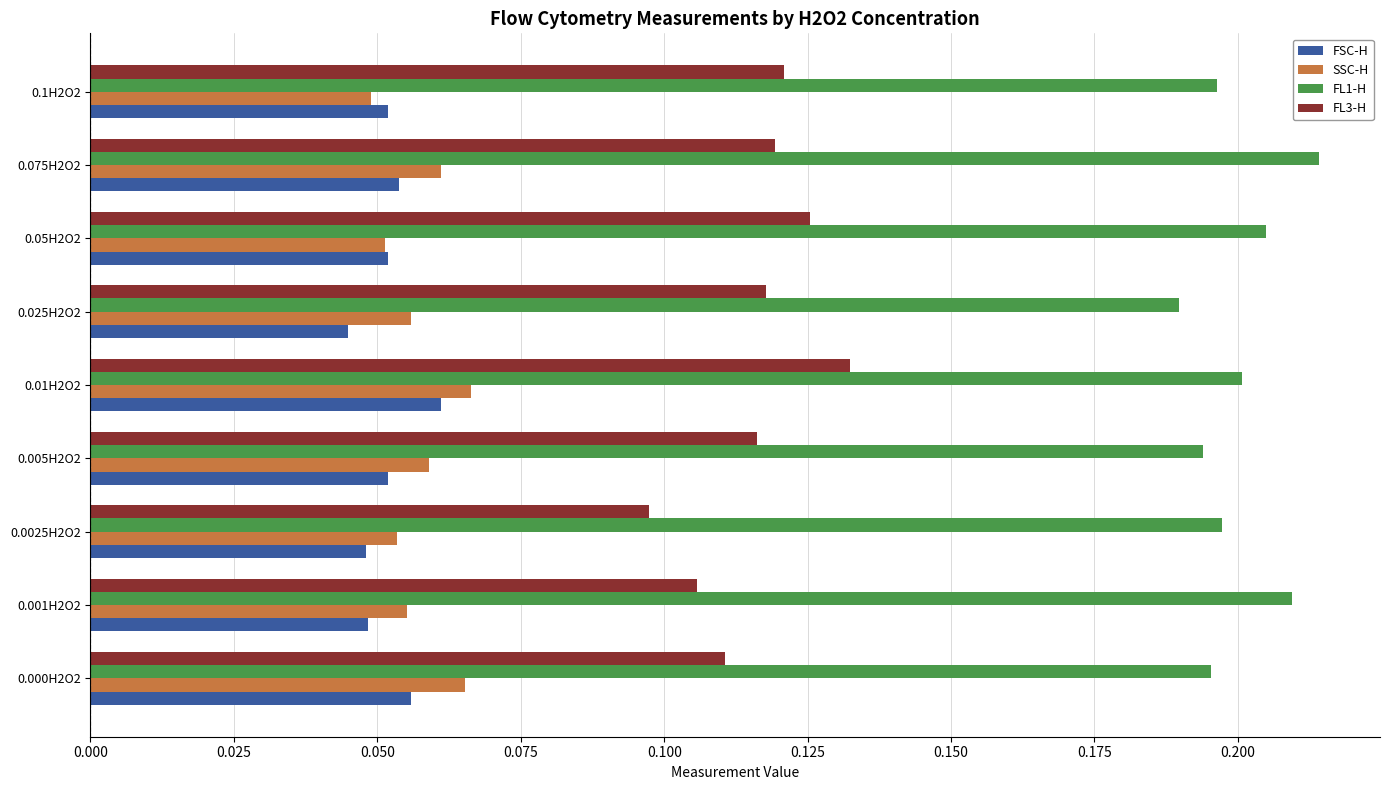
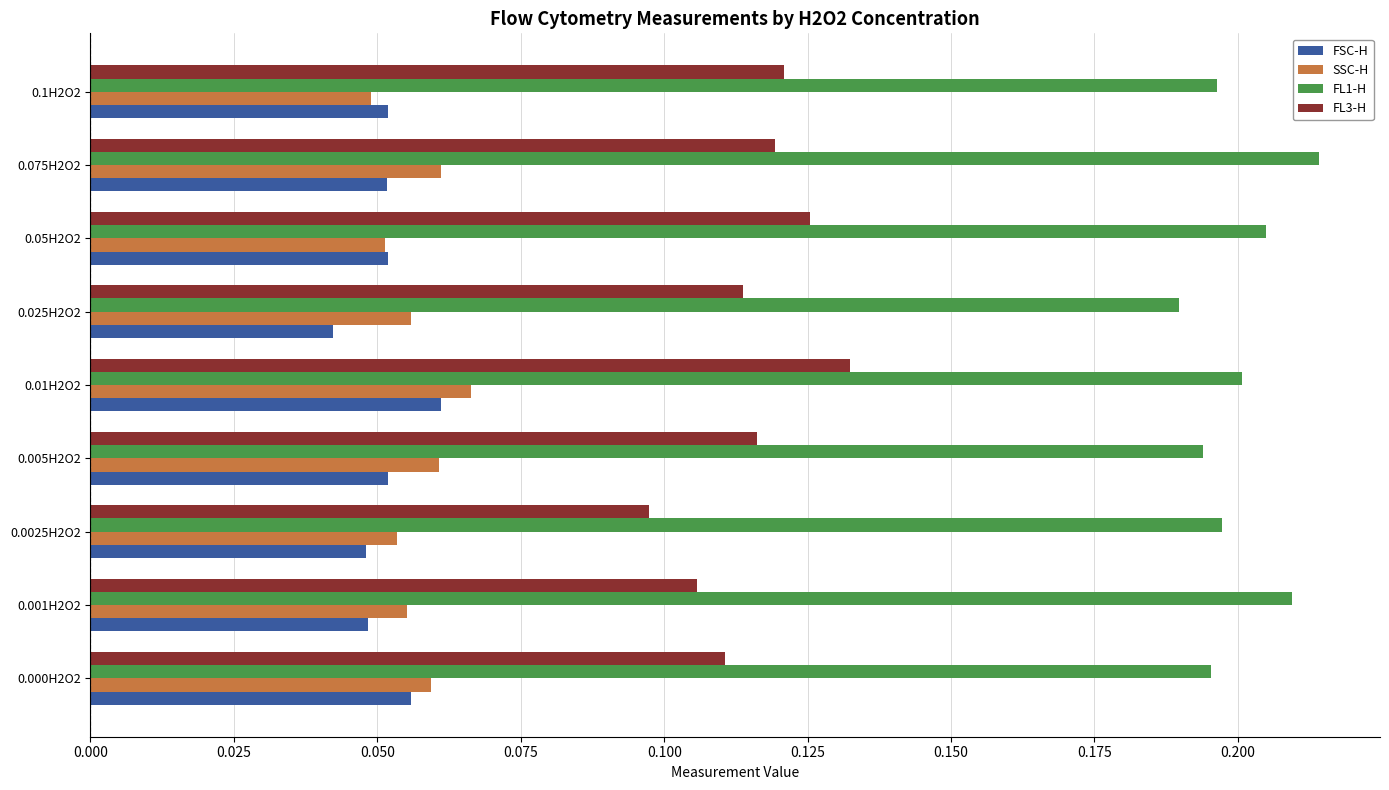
FSC-H, 0.075H2O2: 0.054 -> 0.052
FL3-H, 0.025H2O2: 0.118 -> 0.114
FSC-H, 0.025H2O2: 0.045 -> 0.042
SSC-H, 0.005H2O2: 0.059 -> 0.061
SSC-H, 0.000H2O2: 0.065 -> 0.059
